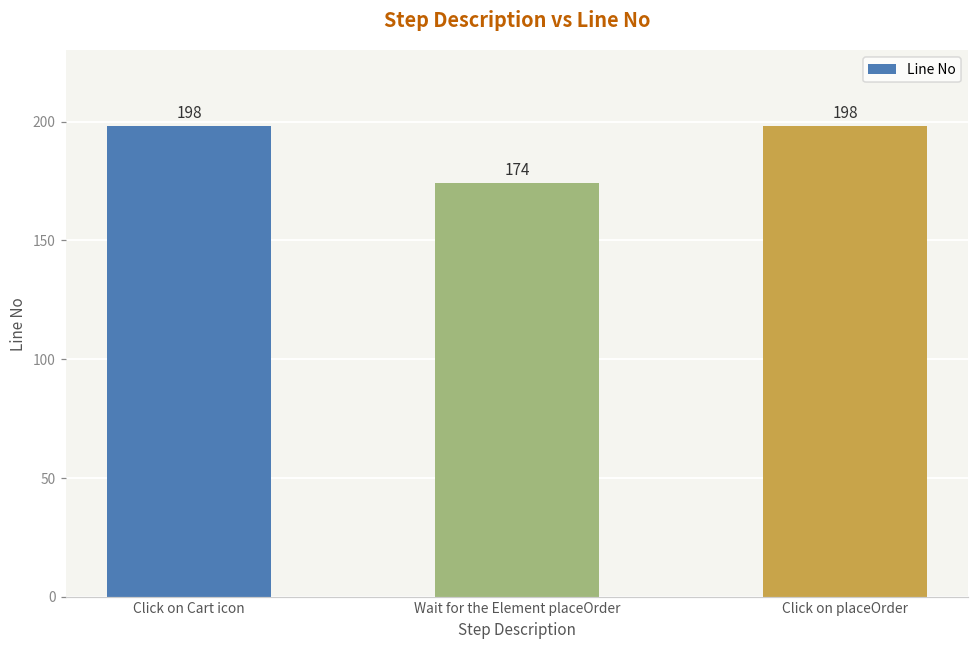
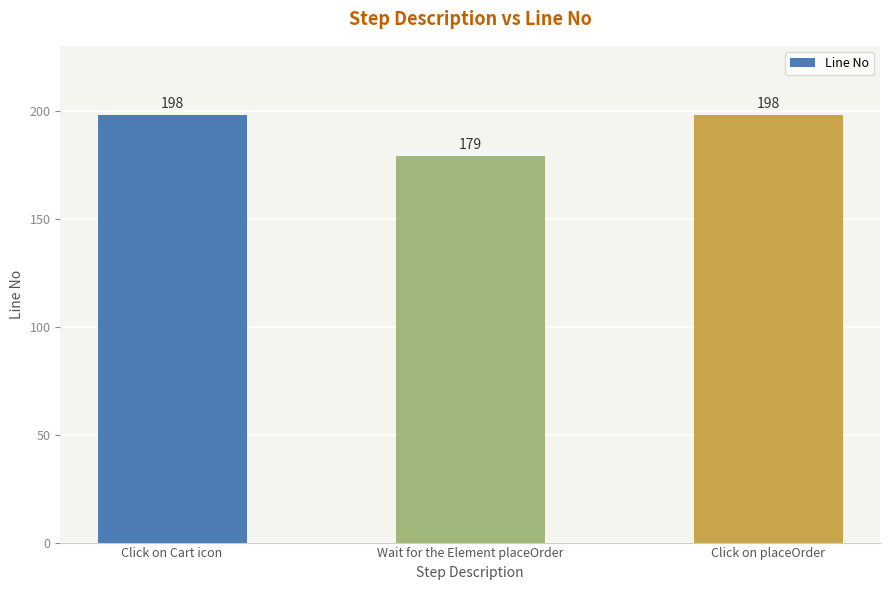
Wait for the Element placeOrder: 174 -> 179
